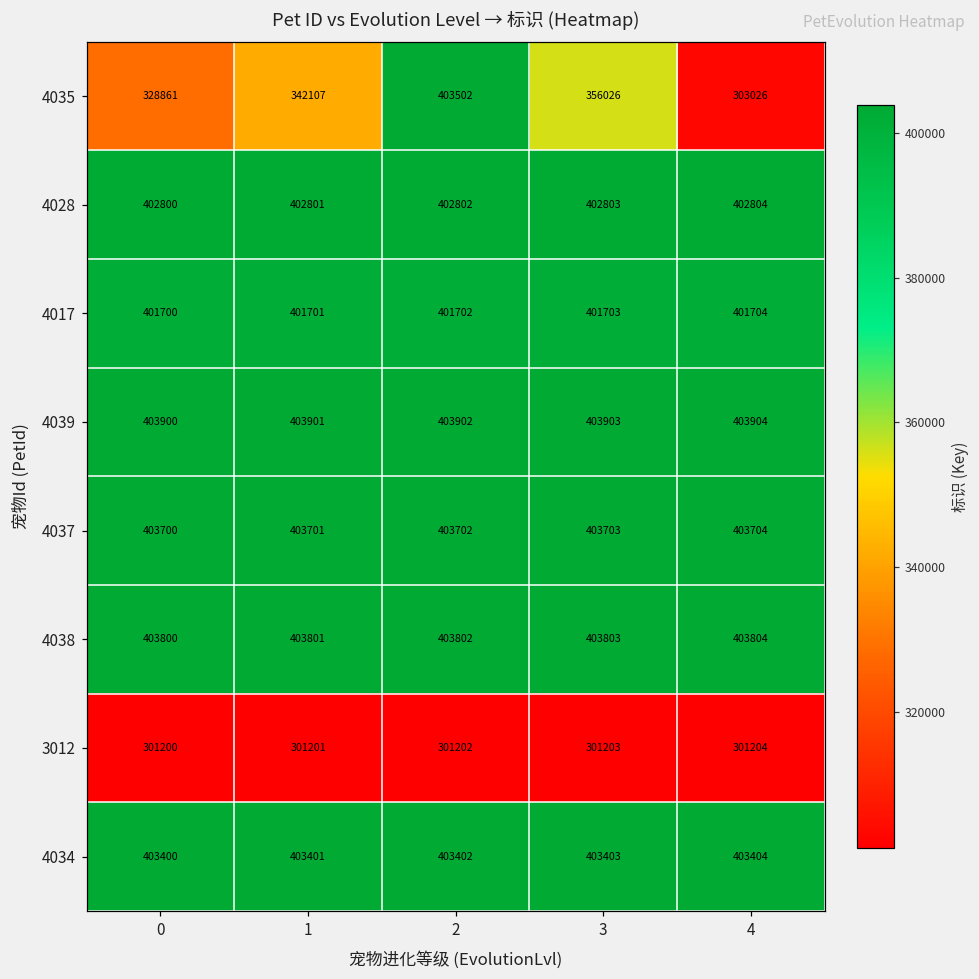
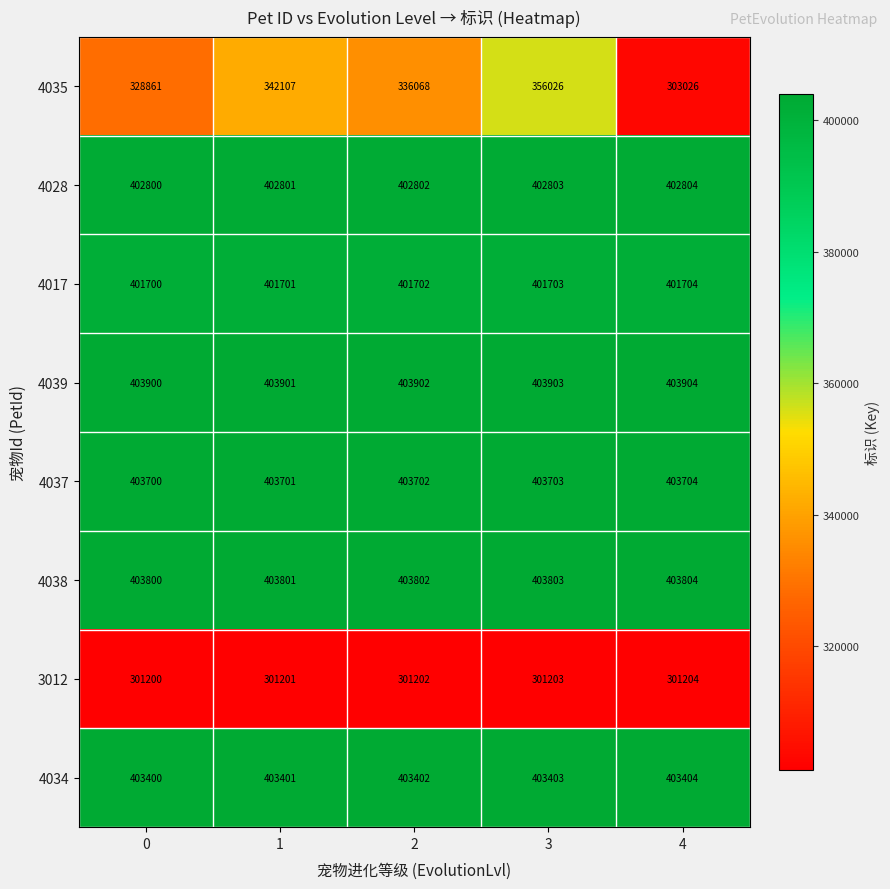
4035, 2: 403502 -> 336068
